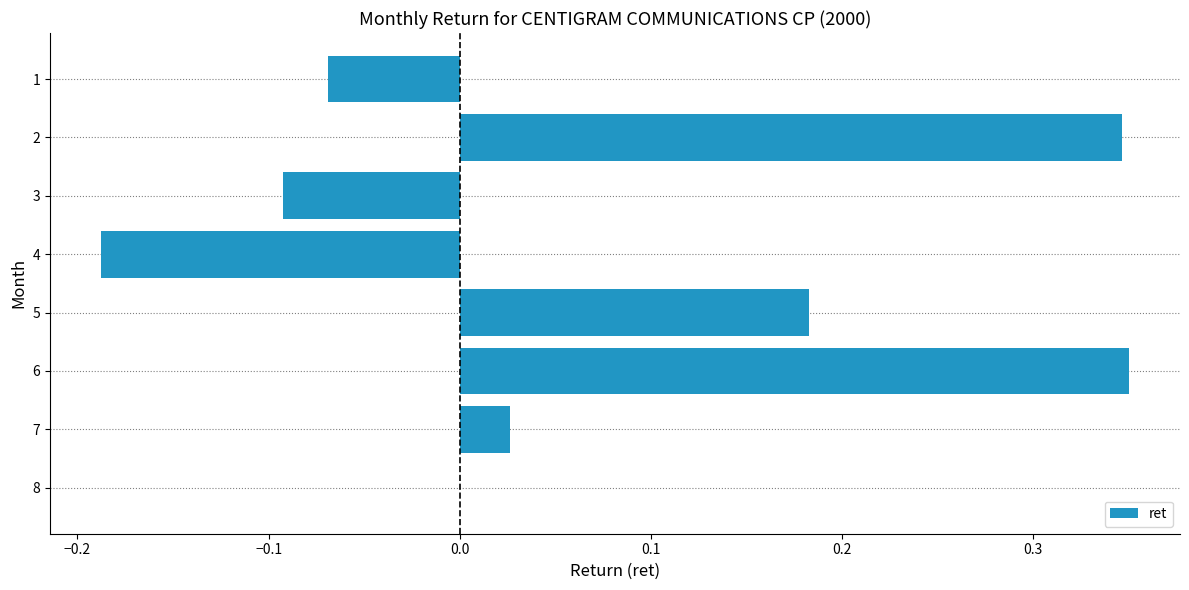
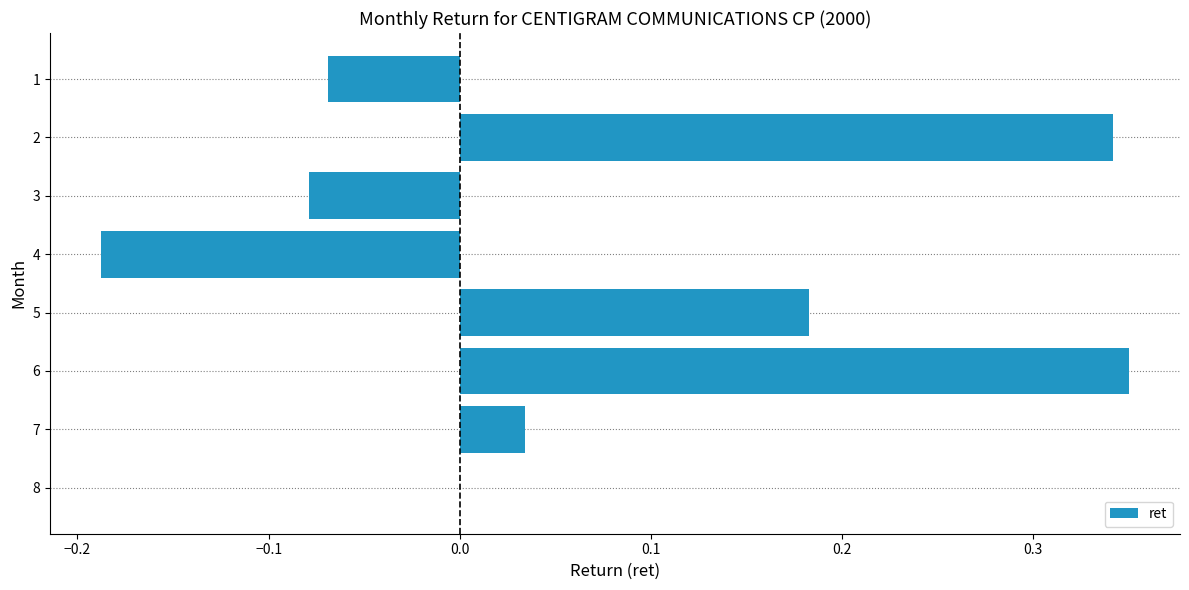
2: 0.347 -> 0.341
3: -0.092 -> -0.079
7: 0.026 -> 0.034
